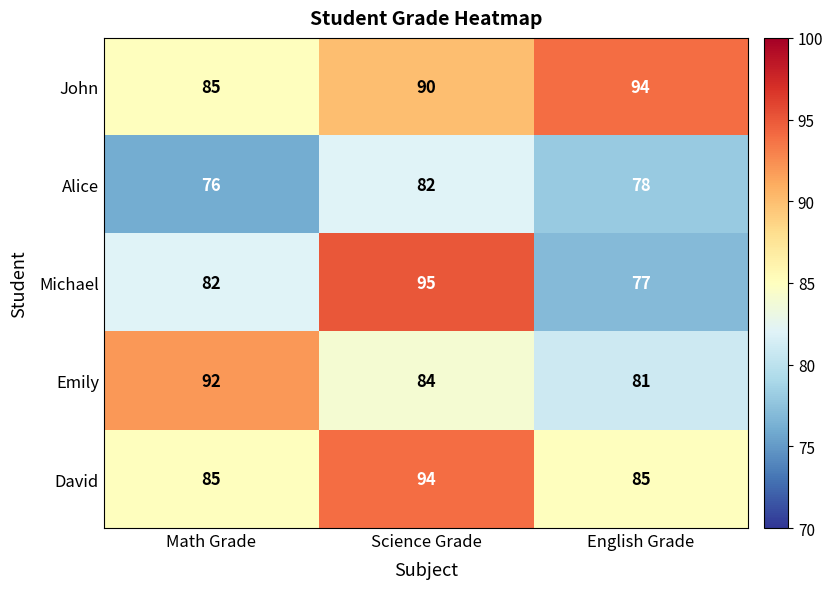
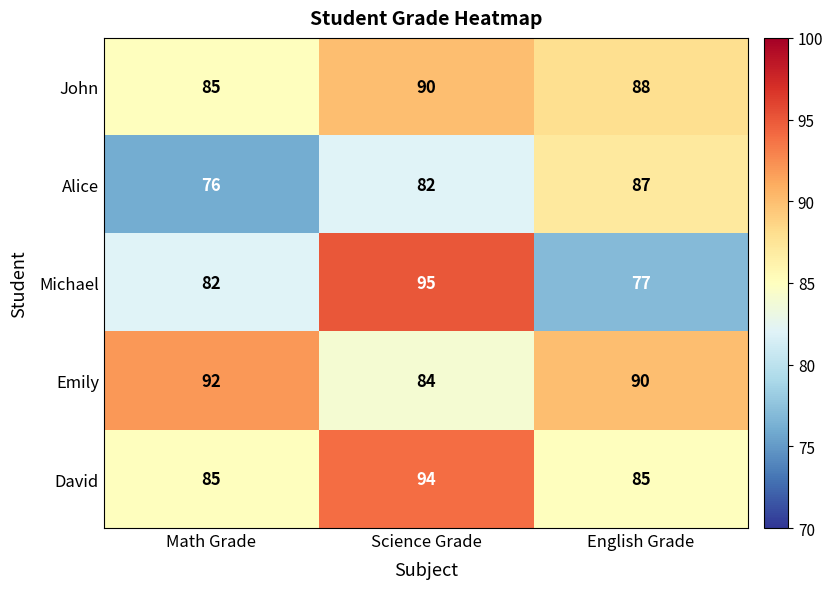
John, English Grade: 94 -> 88
Alice, English Grade: 78 -> 87
Emily, English Grade: 81 -> 90
